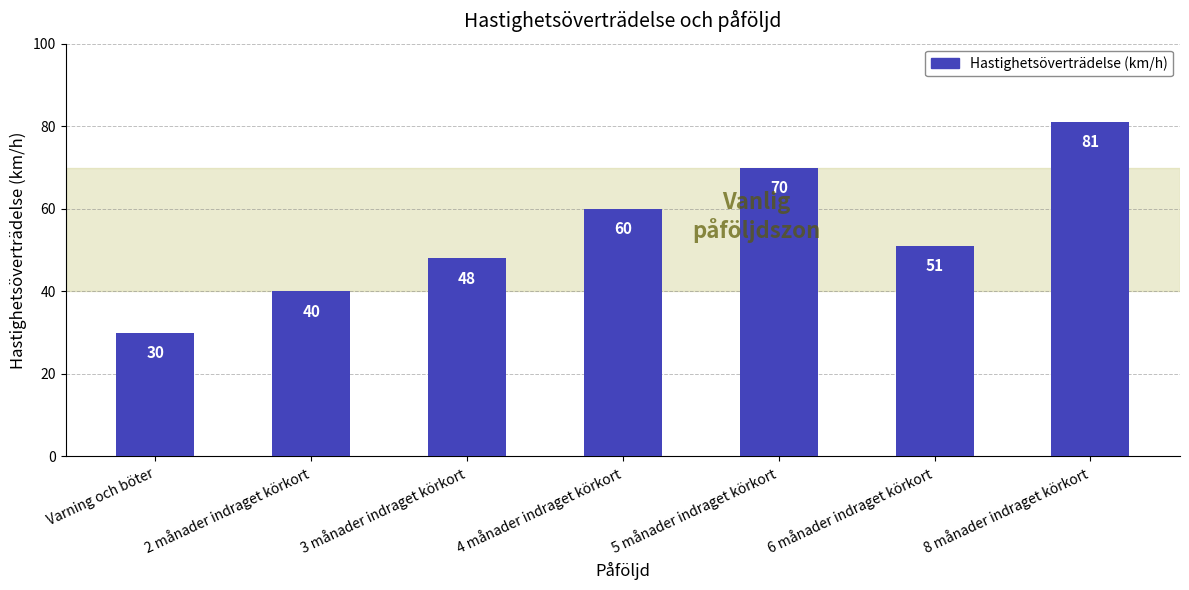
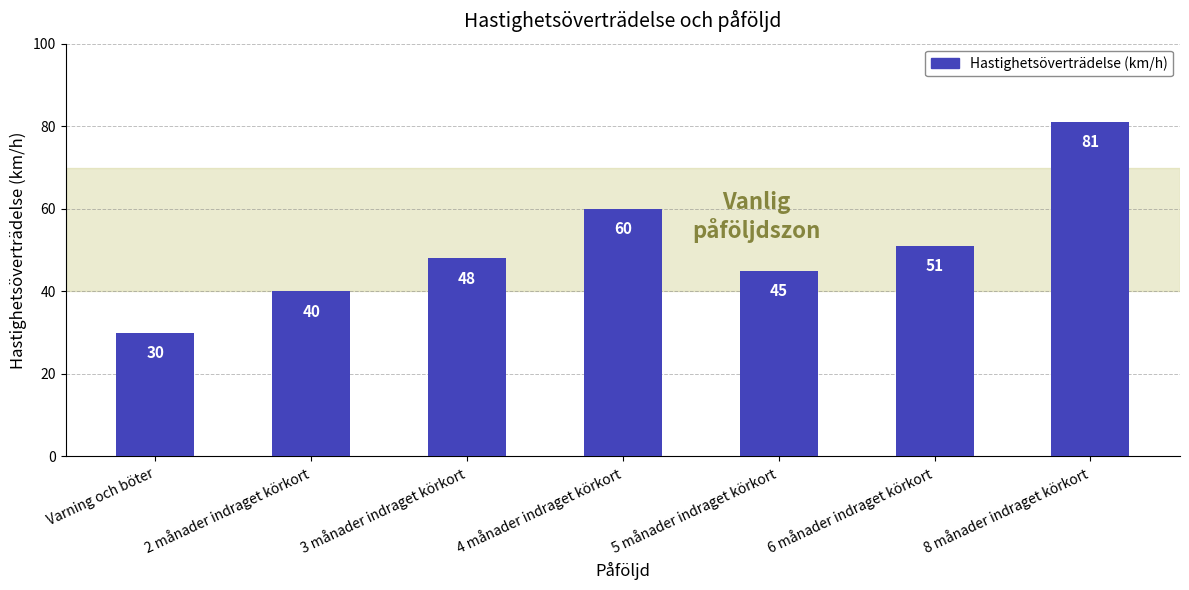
5 månader indraget körkort: 70 -> 45
